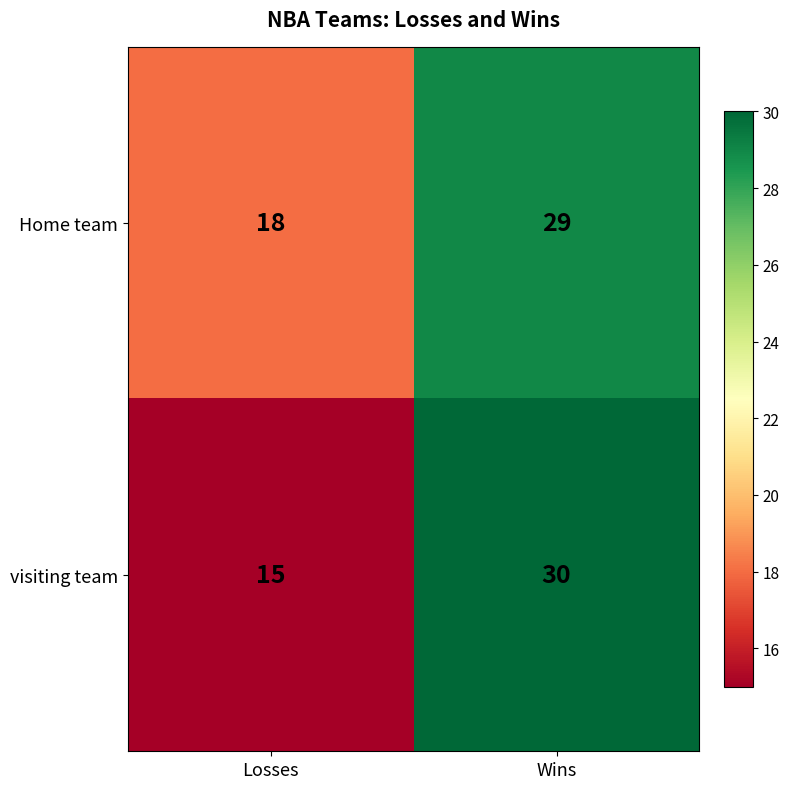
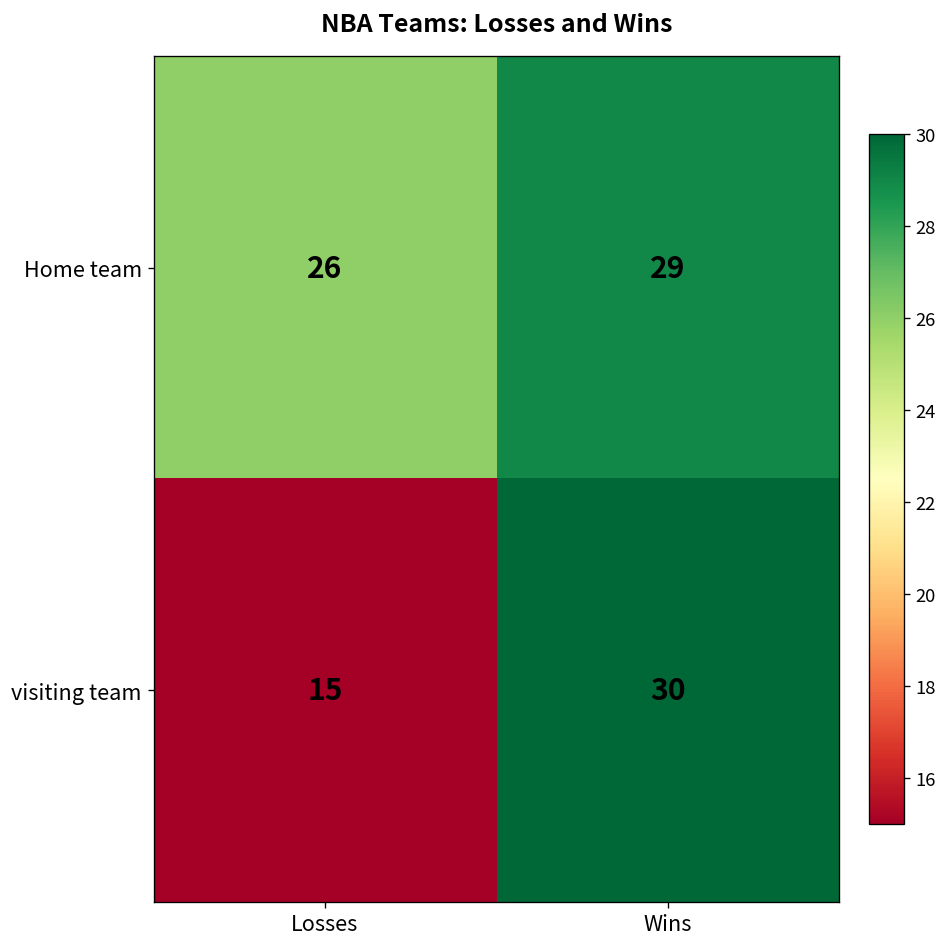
Home team, Losses: 18 -> 26
